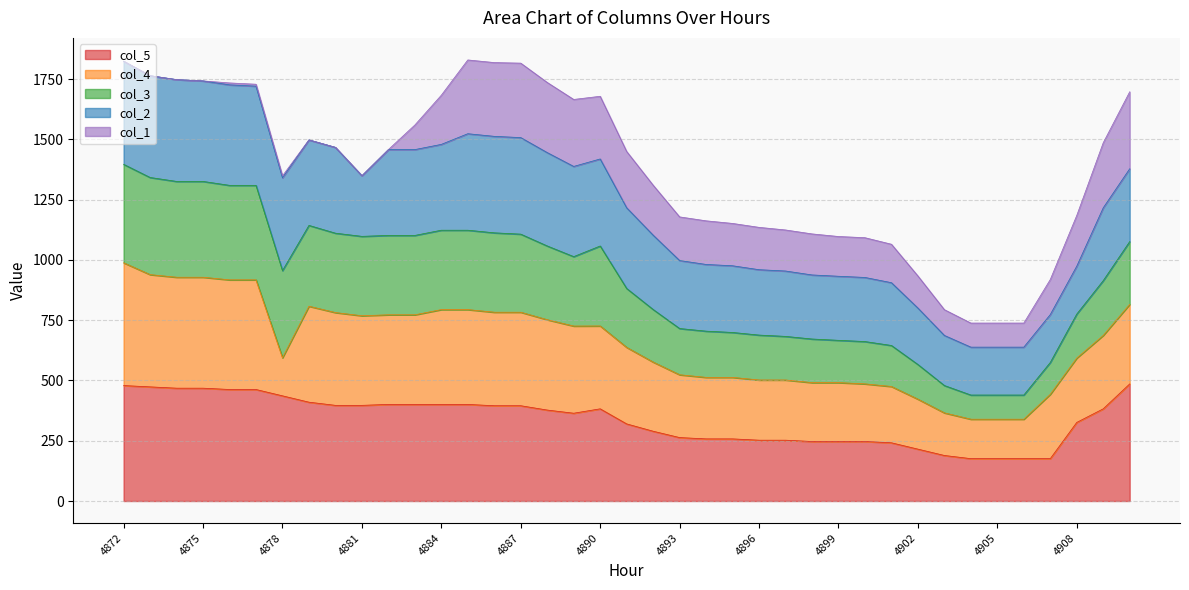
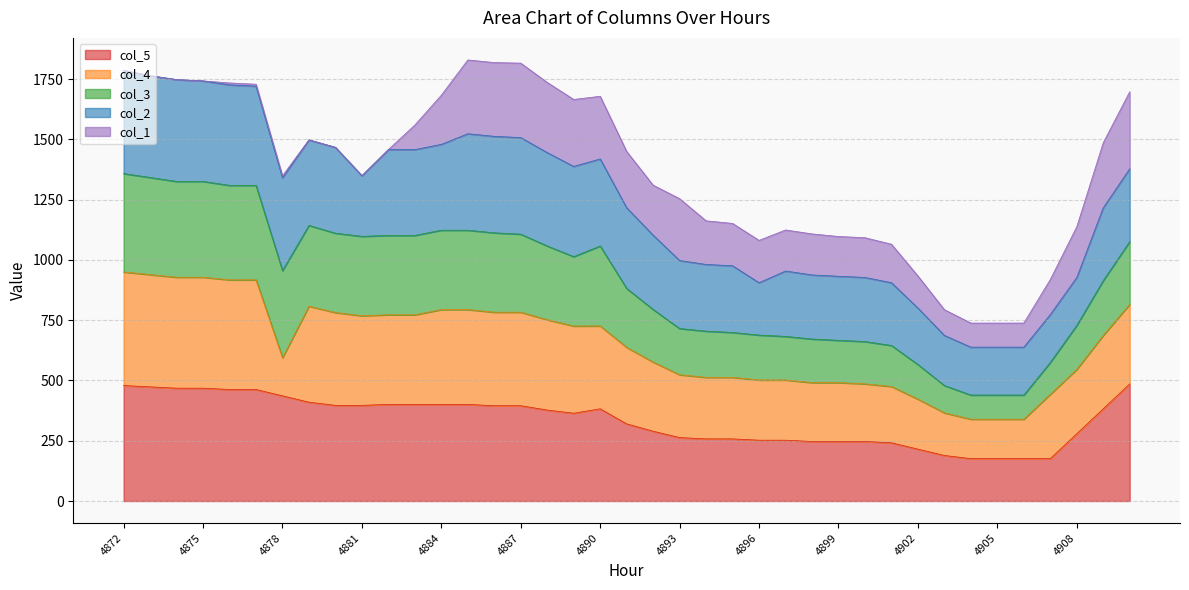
col_4, 4872: 510 -> 470
col_1, 4893: 180 -> 260
col_2, 4896: 270 -> 220
col_5, 4908: 330 -> 280
